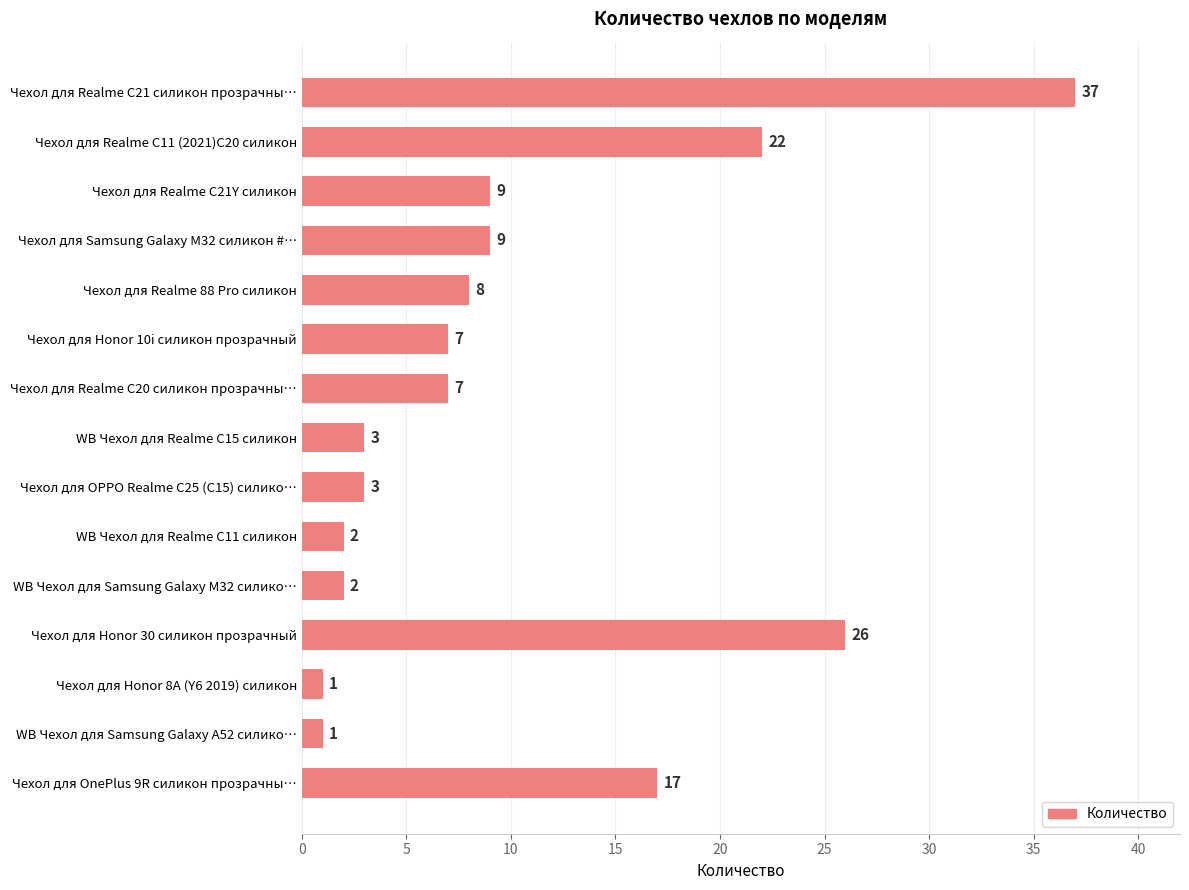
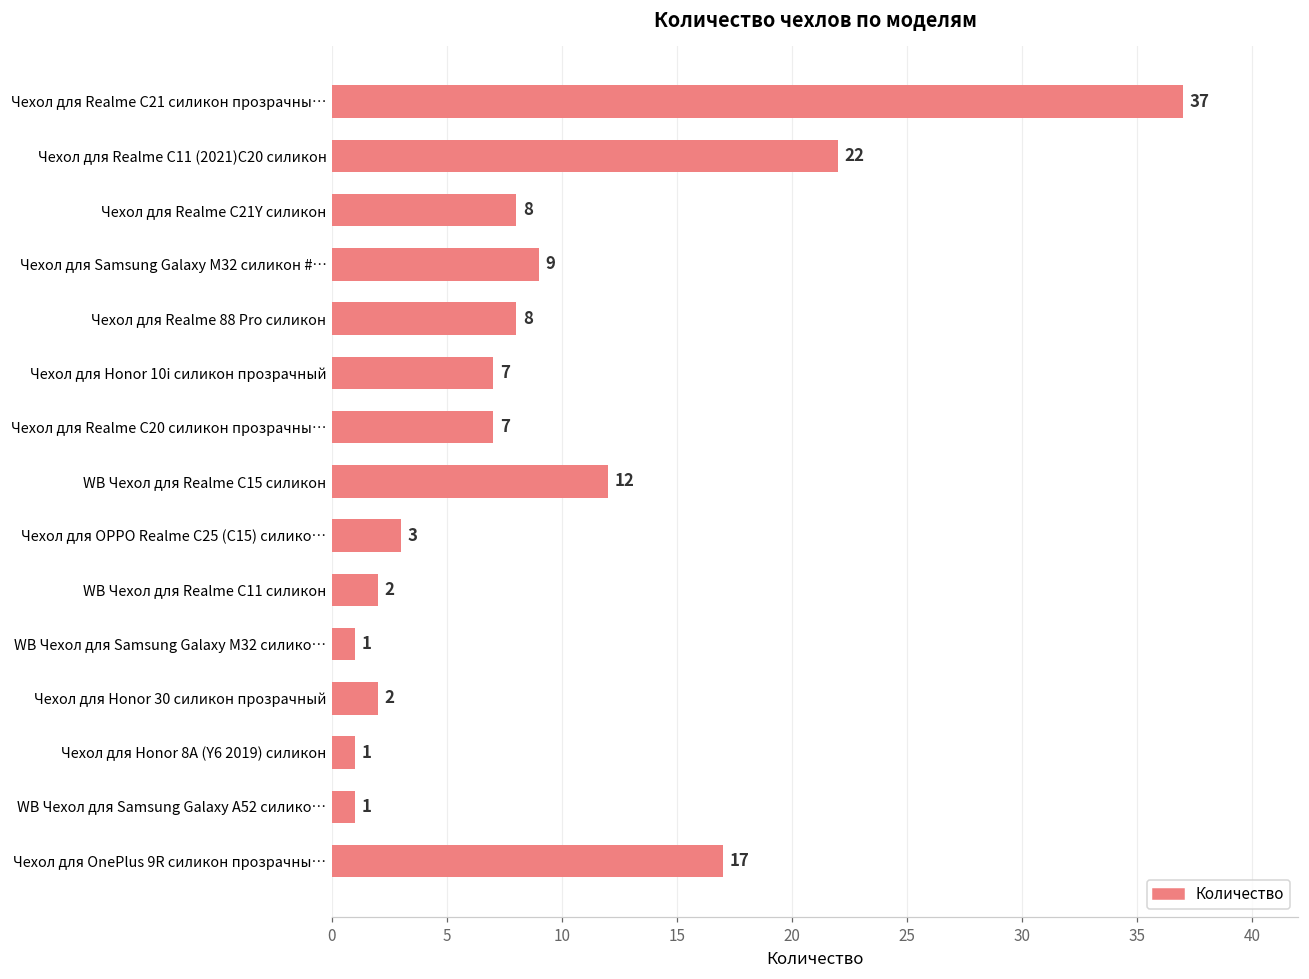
Чехол для Realme C21Y силикон: 9 -> 8
WB Чехол для Realme C15 силикон: 3 -> 12
WB Чехол для Samsung Galaxy M32 силико…: 2 -> 1
Чехол для Honor 30 силикон прозрачный: 26 -> 2
